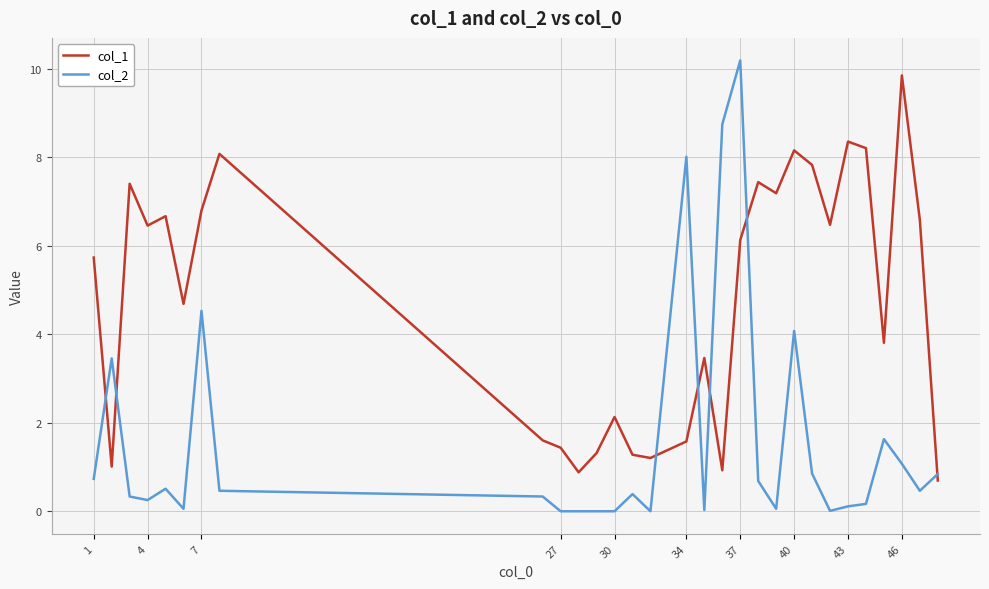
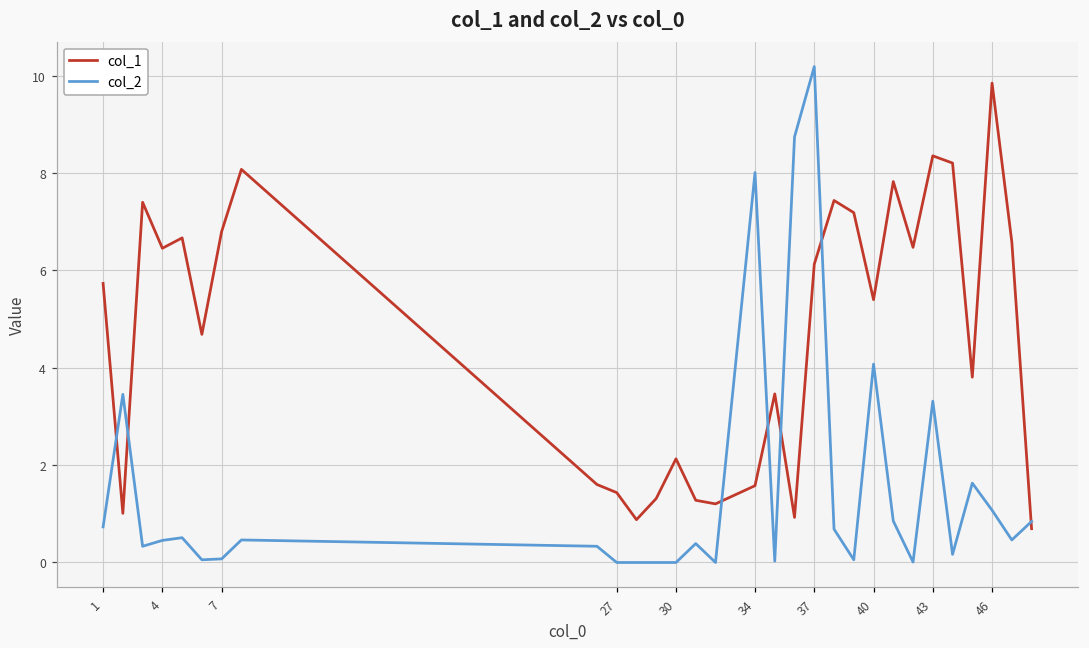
col_2, 4: 0.3 -> 0.5
col_2, 7: 4.5 -> 0.1
col_1, 40: 8.2 -> 5.4
col_2, 43: 0.1 -> 3.3
